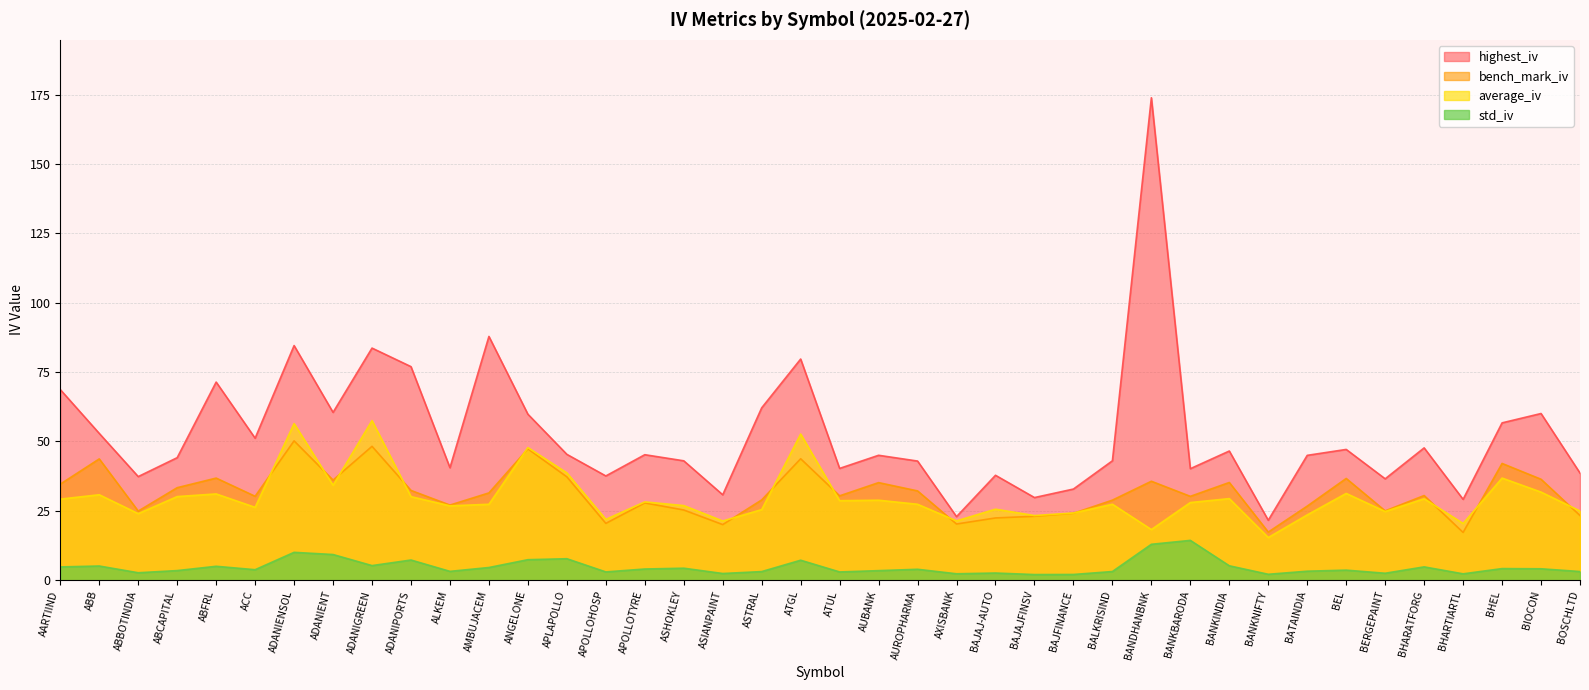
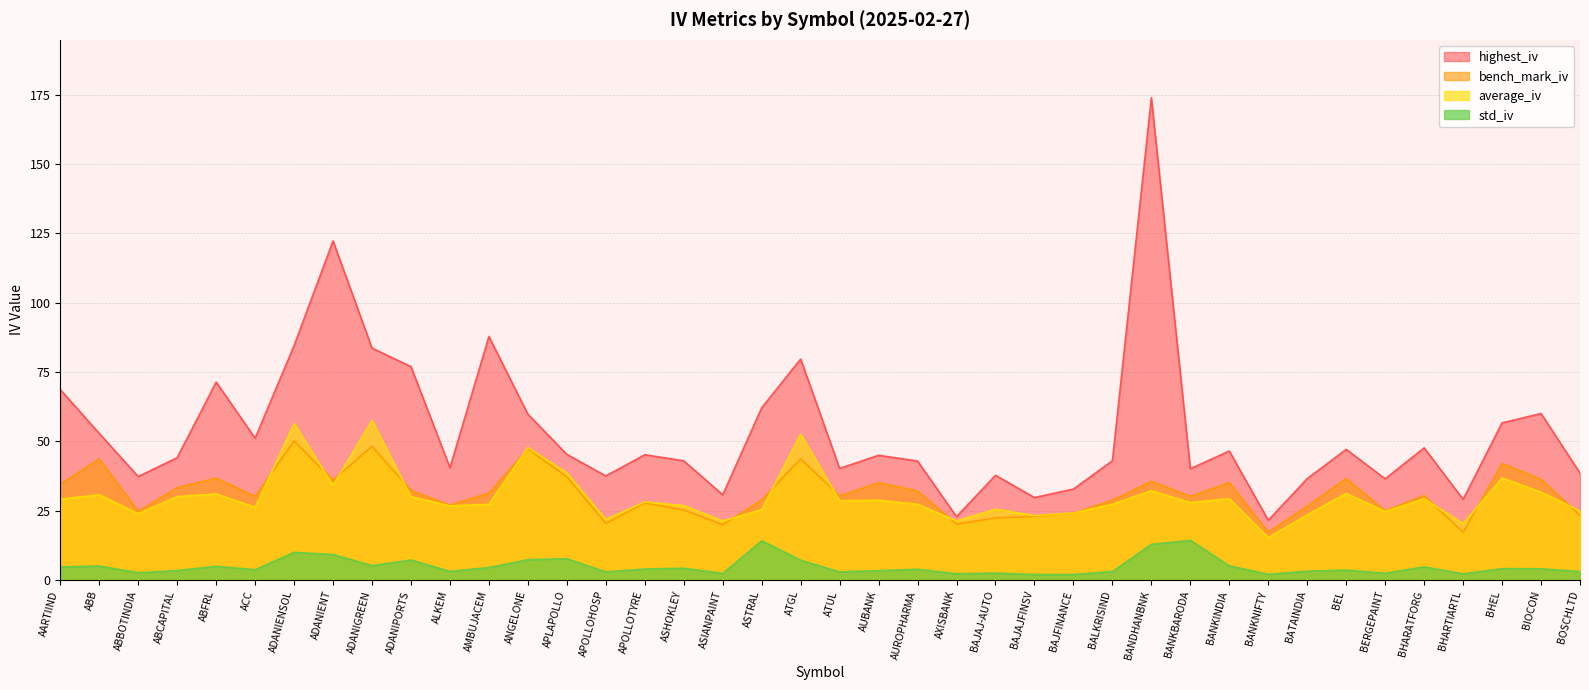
highest_iv, ADANIENT: 60 -> 122
std_iv, ASTRAL: 3 -> 14
average_iv, BANDHANBNK: 18 -> 32
highest_iv, BATAINDIA: 45 -> 37
